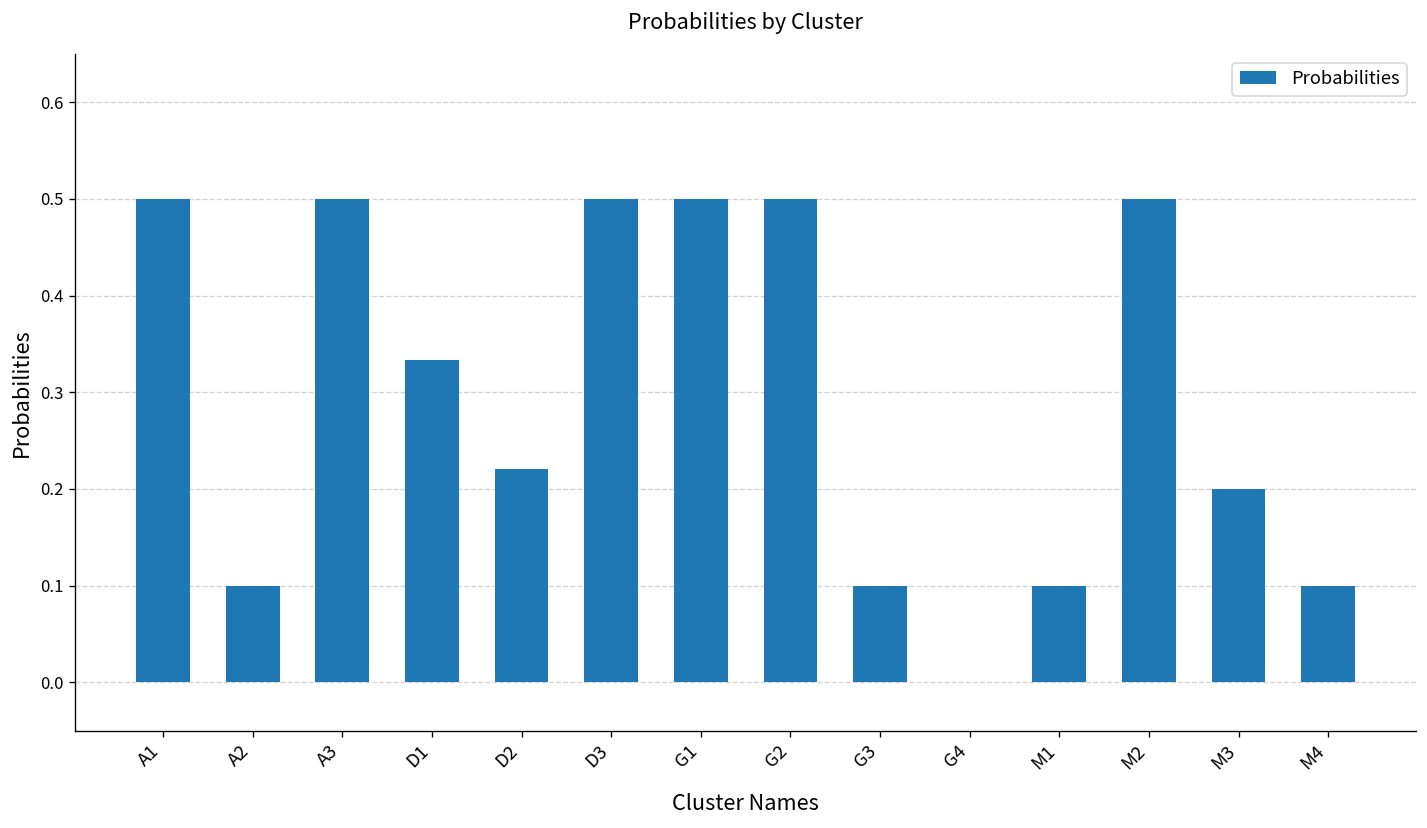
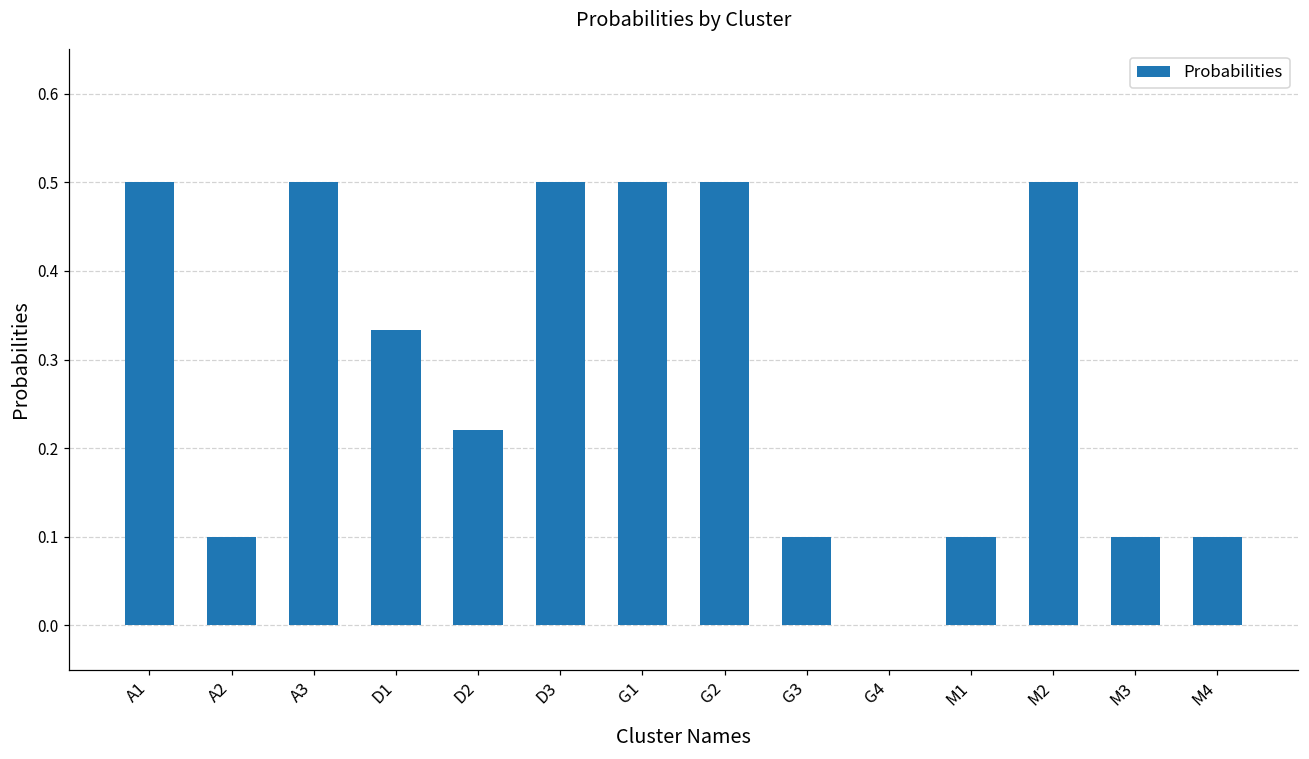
M3: 0.2 -> 0.1
